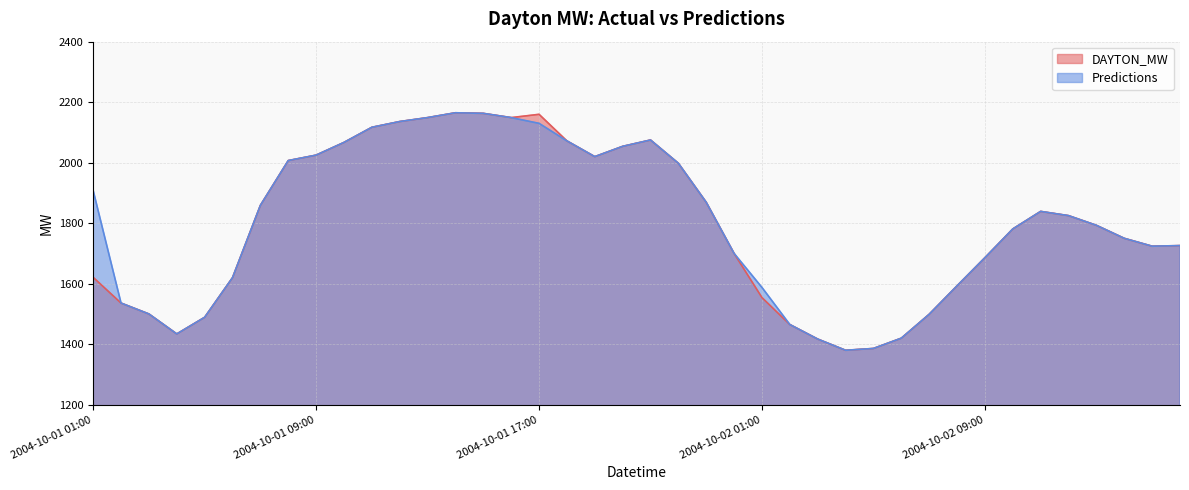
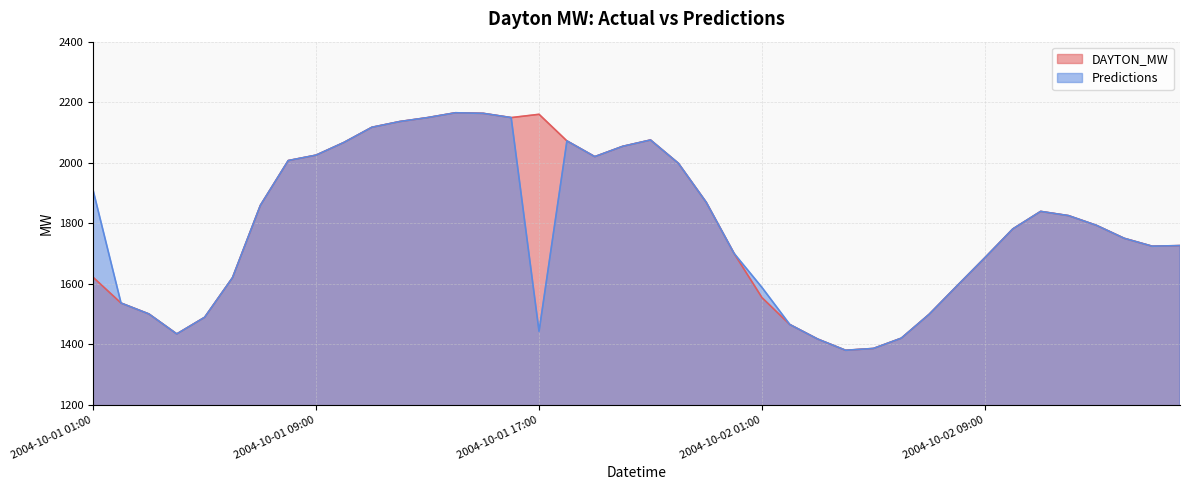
Predictions, 2004-10-01 17:00: 2130 -> 1440
